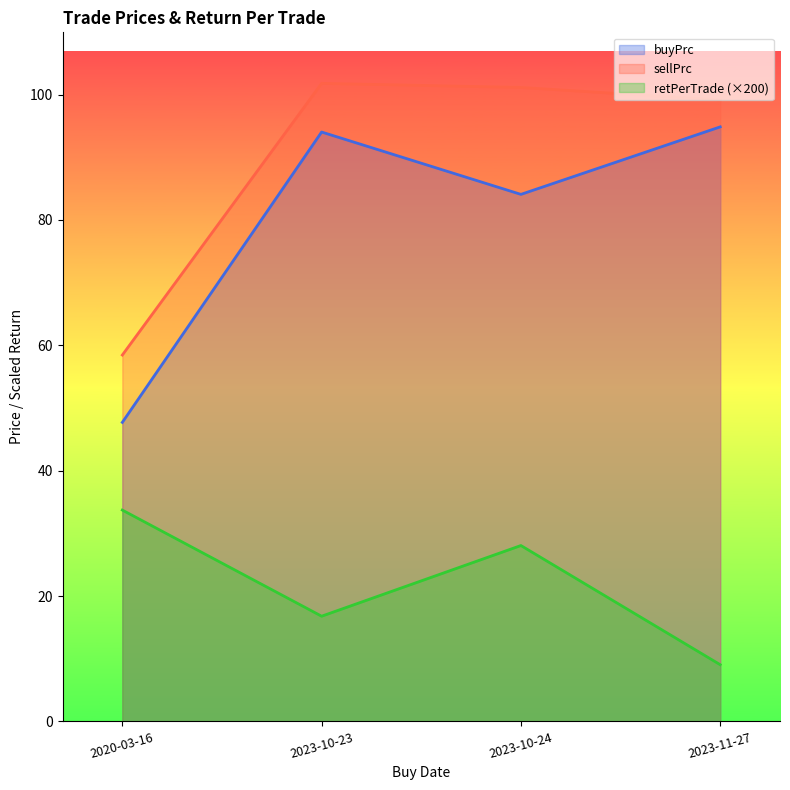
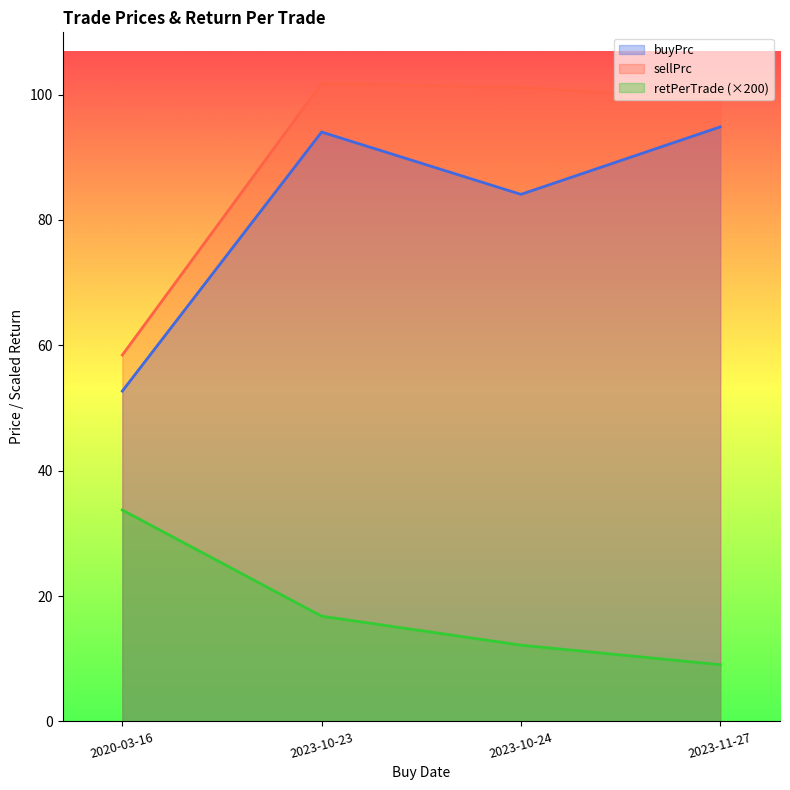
buyPrc, 2020-03-16: 48 -> 53
retPerTrade (×200), 2023-10-24: 28 -> 12
